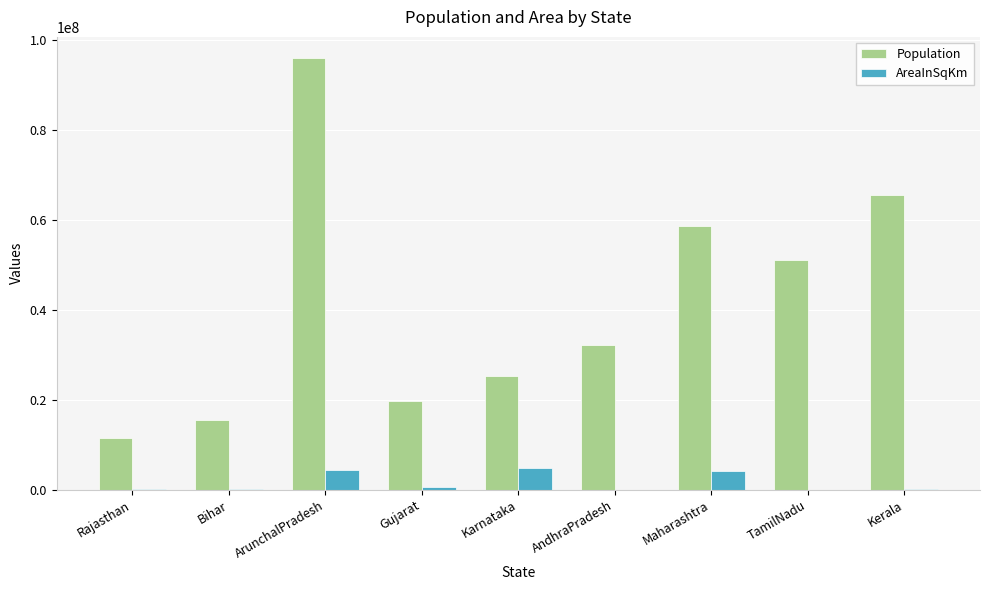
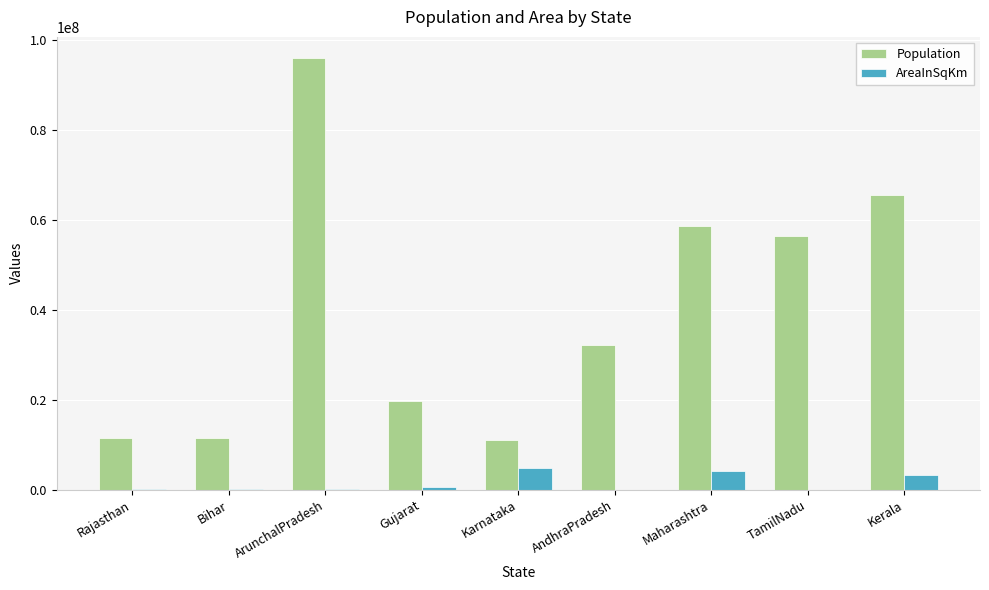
Population, Bihar: 15000000 -> 11000000
AreaInSqKm, ArunchalPradesh: 4000000 -> 0
Population, Karnataka: 25000000 -> 11000000
Population, TamilNadu: 51000000 -> 56000000
AreaInSqKm, Kerala: 0 -> 3000000
